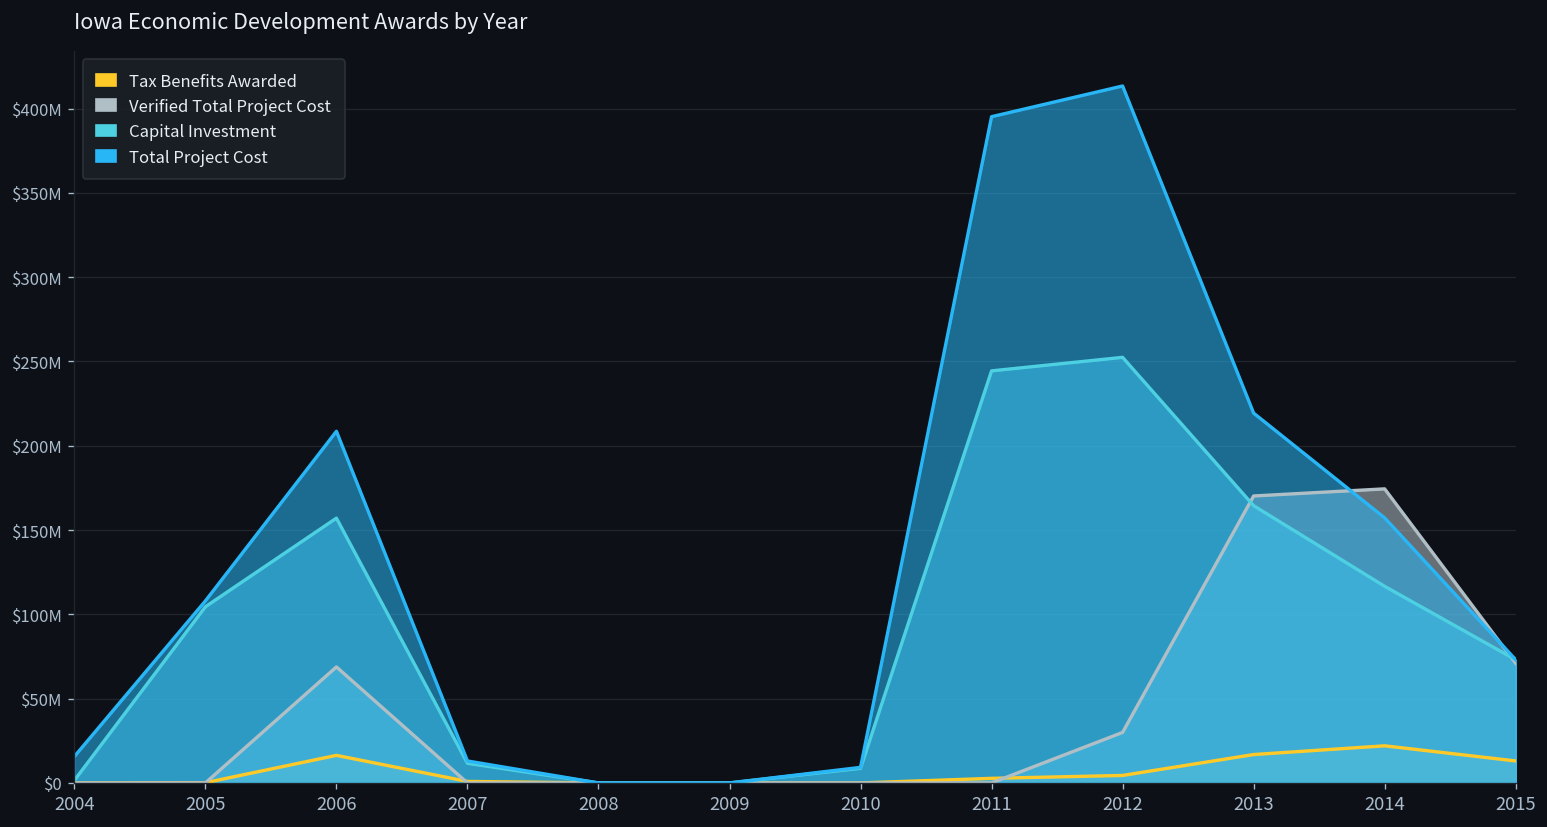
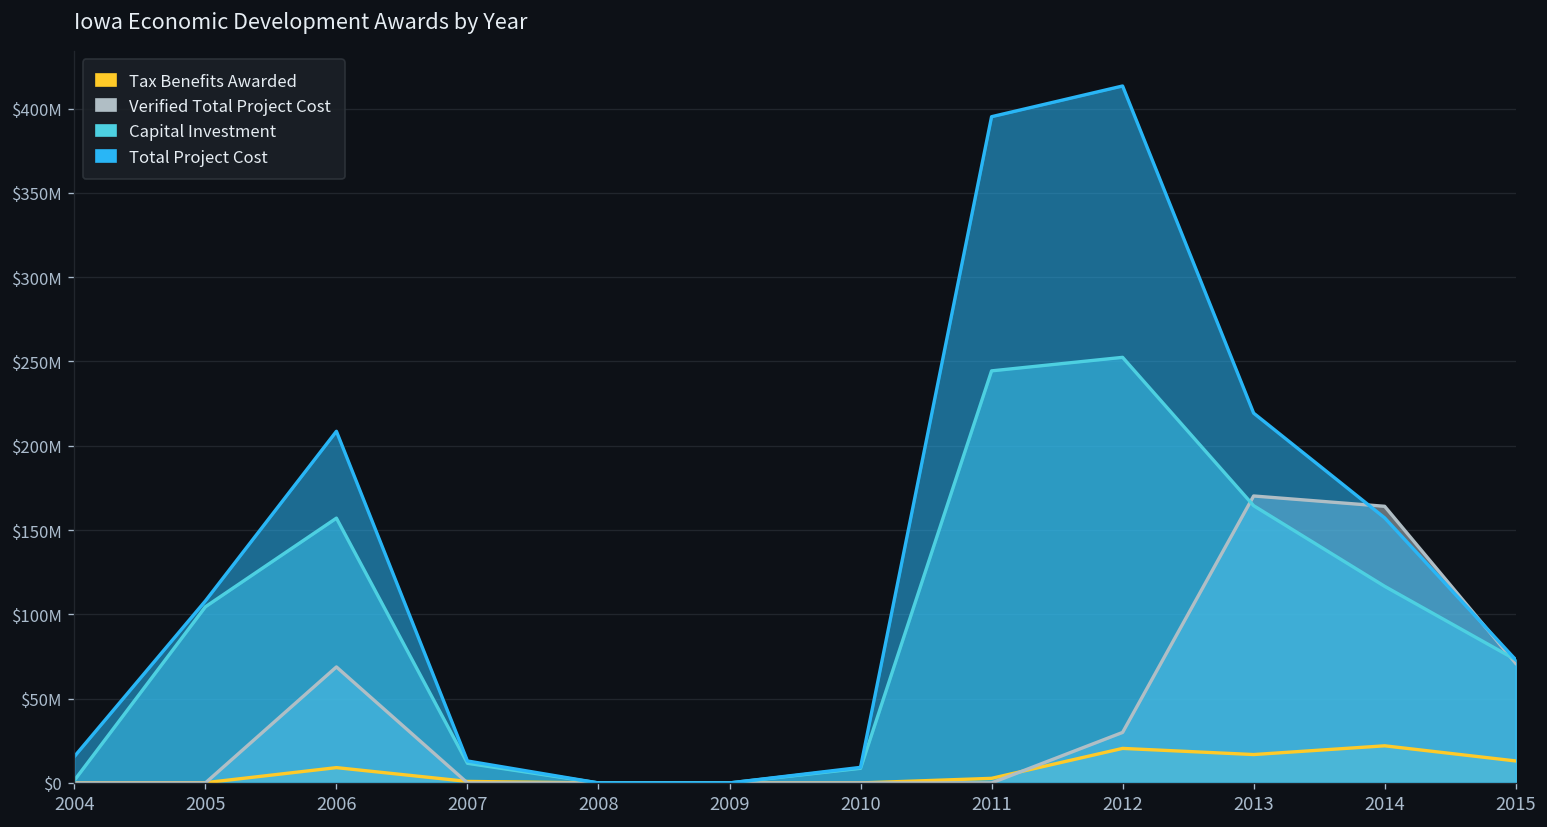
Tax Benefits Awarded, 2006: $16000000 -> $9000000
Tax Benefits Awarded, 2012: $4000000 -> $20000000
Verified Total Project Cost, 2014: $174000000 -> $164000000
